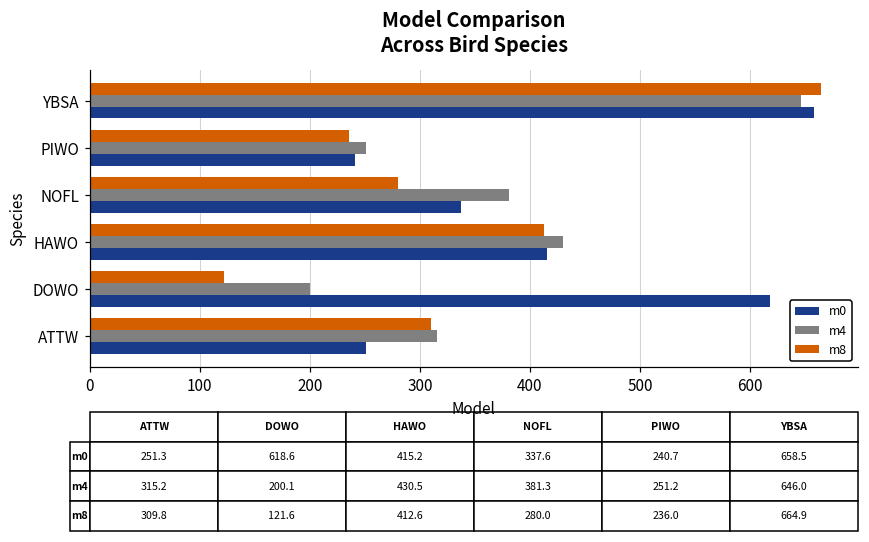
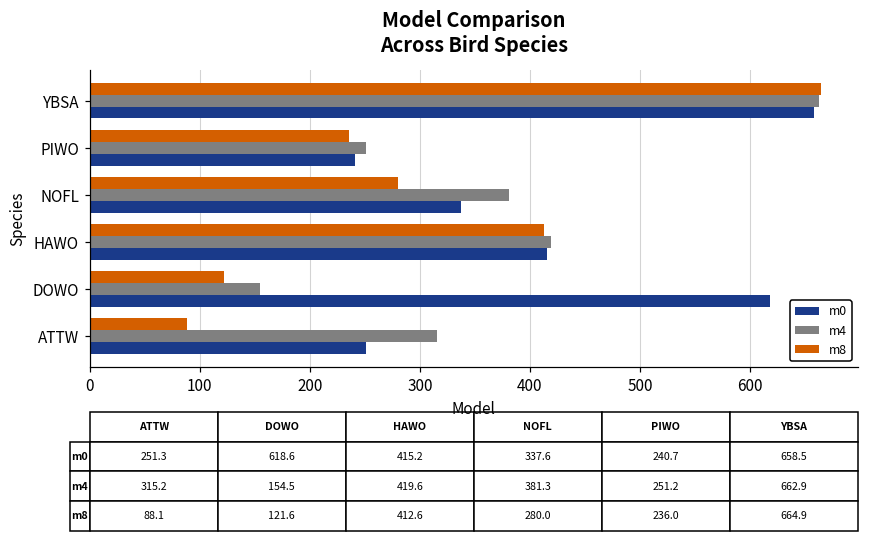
m4, YBSA: 646.0 -> 662.9
m4, HAWO: 430.5 -> 419.6
m4, DOWO: 200.1 -> 154.5
m8, ATTW: 309.8 -> 88.1
